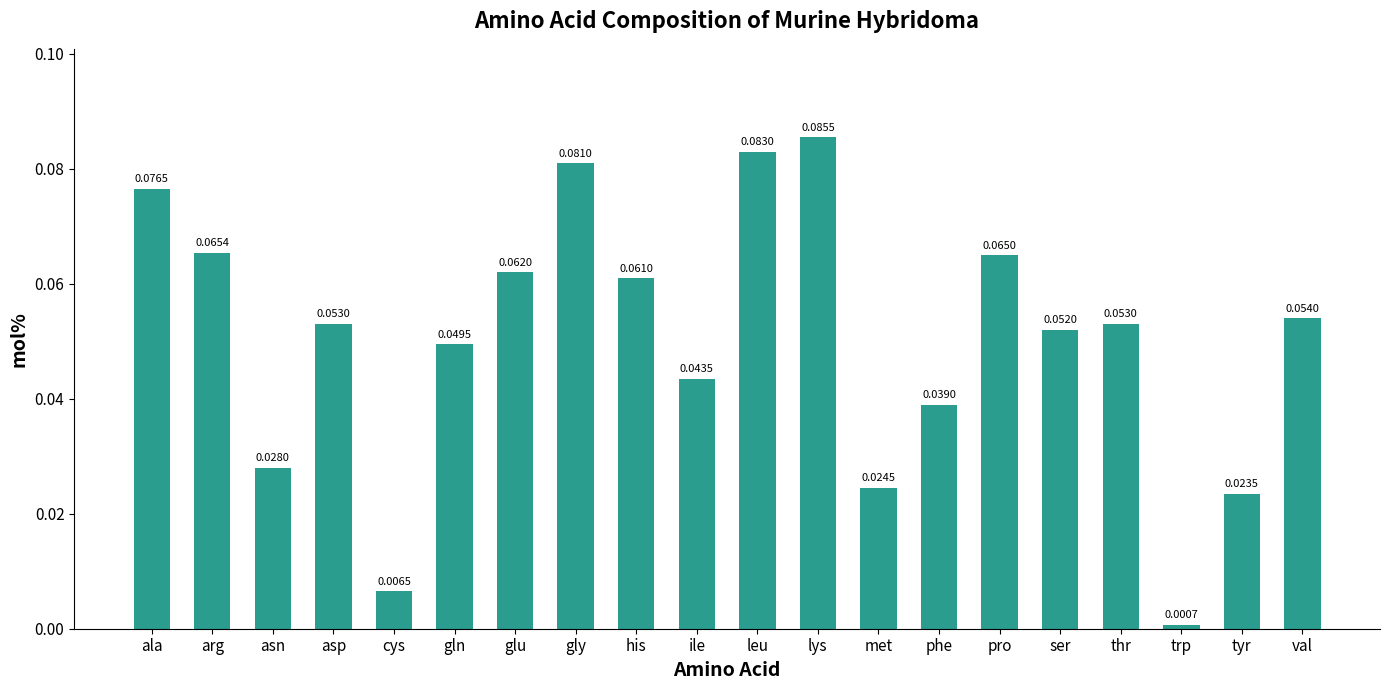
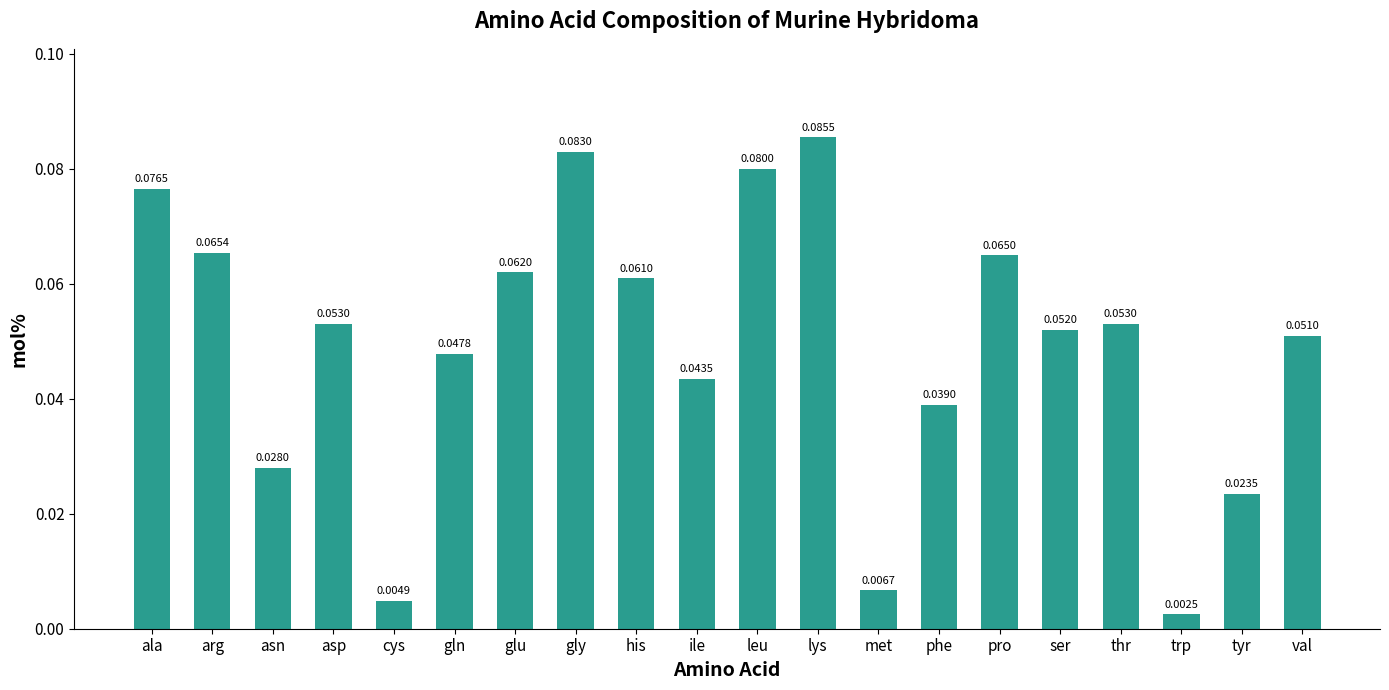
cys: 0.0065 -> 0.0049
gln: 0.0495 -> 0.0478
gly: 0.0810 -> 0.0830
leu: 0.0830 -> 0.0800
met: 0.0245 -> 0.0067
trp: 0.0007 -> 0.0025
val: 0.0540 -> 0.0510
